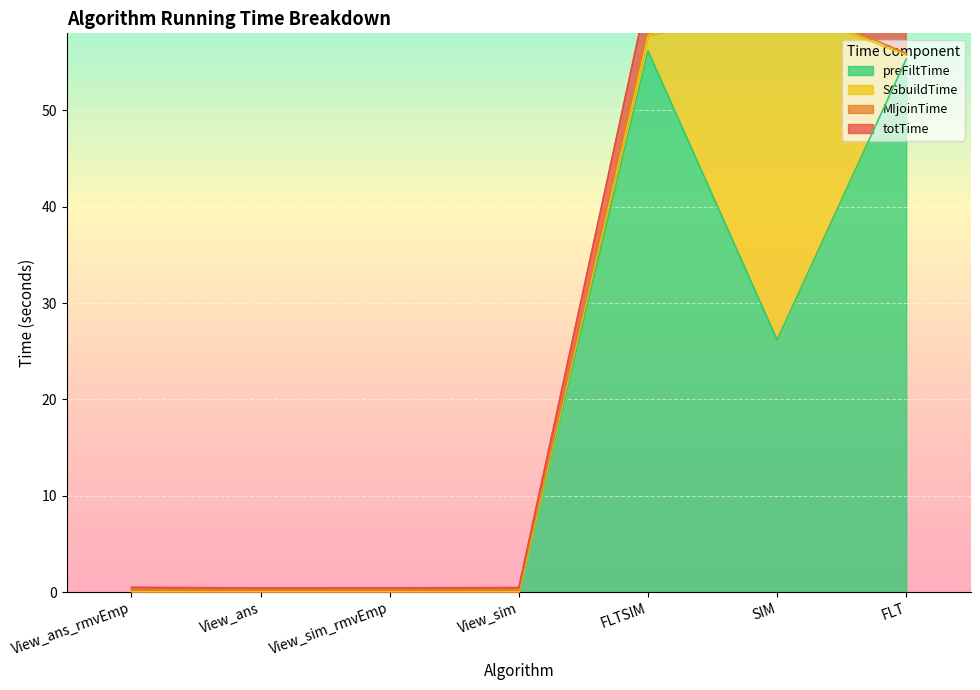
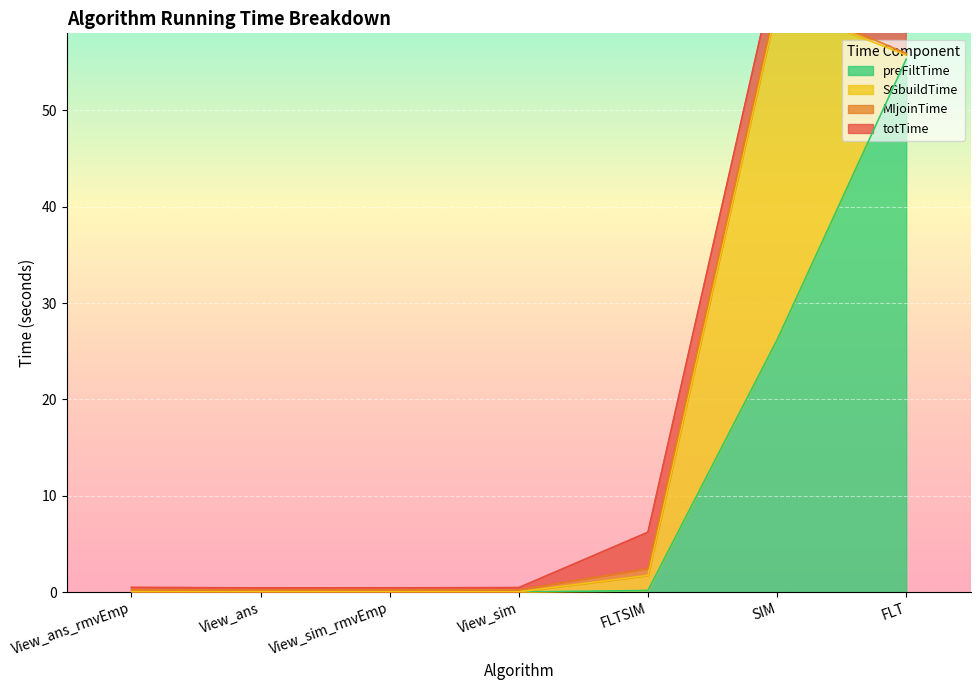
preFiltTime, FLTSIM: 56 -> 0
